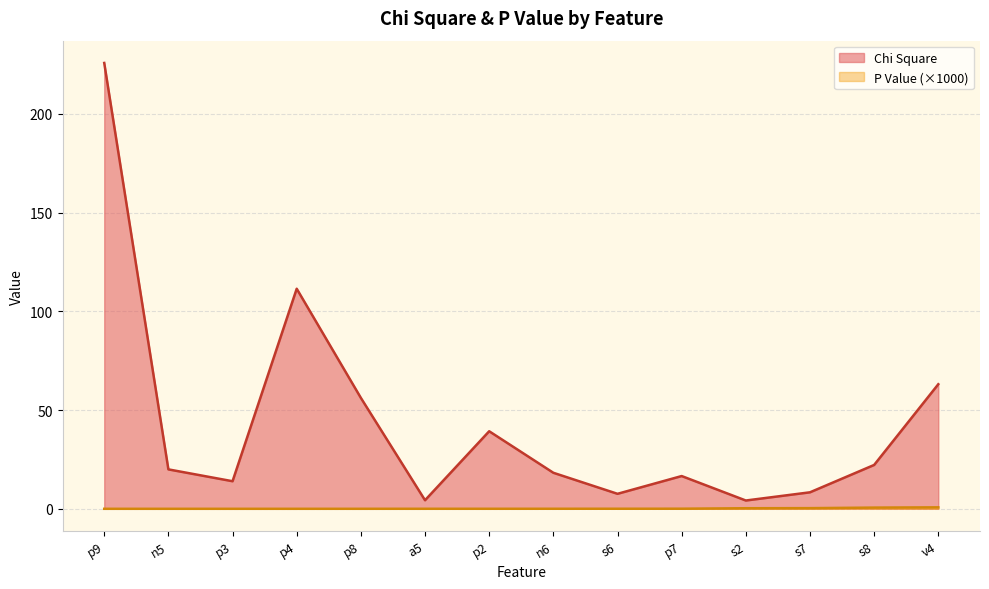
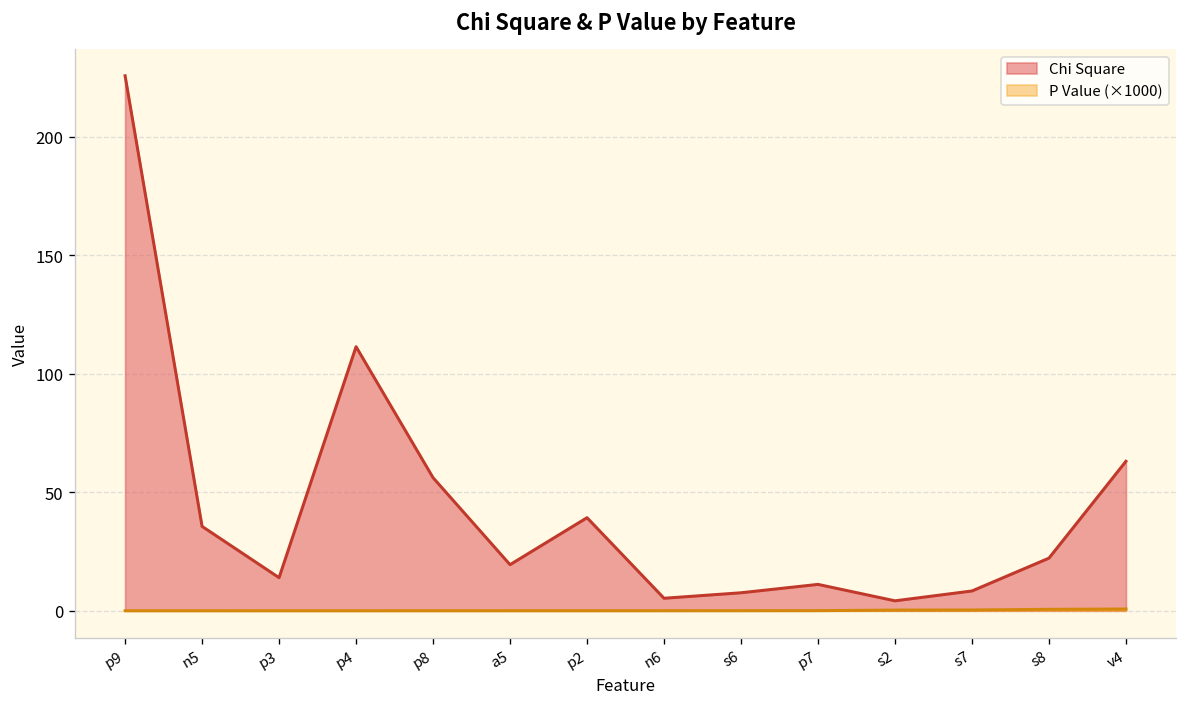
Chi Square, n5: 20 -> 36
Chi Square, a5: 4 -> 19
Chi Square, n6: 18 -> 5
Chi Square, p7: 17 -> 11
